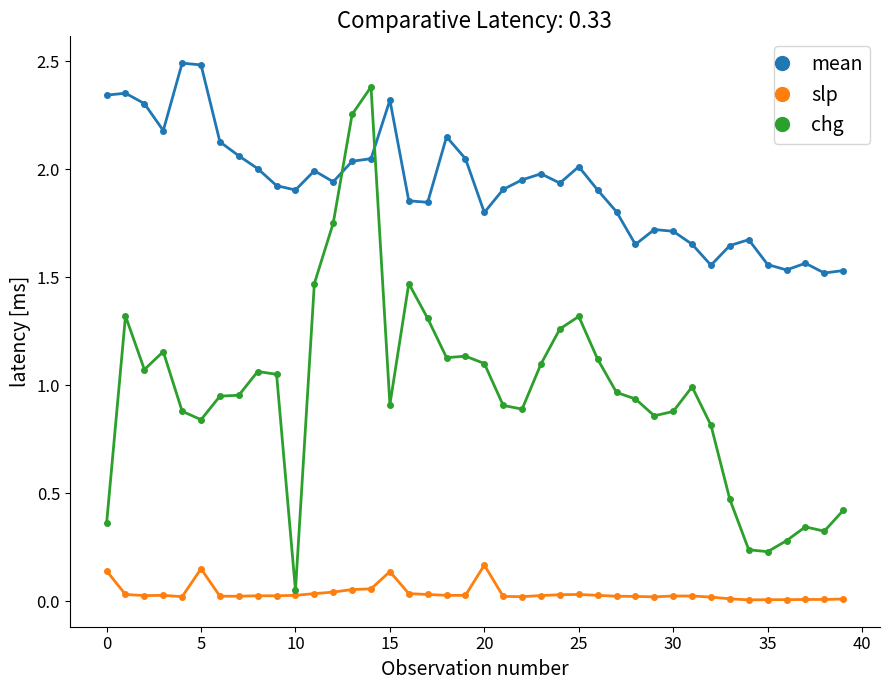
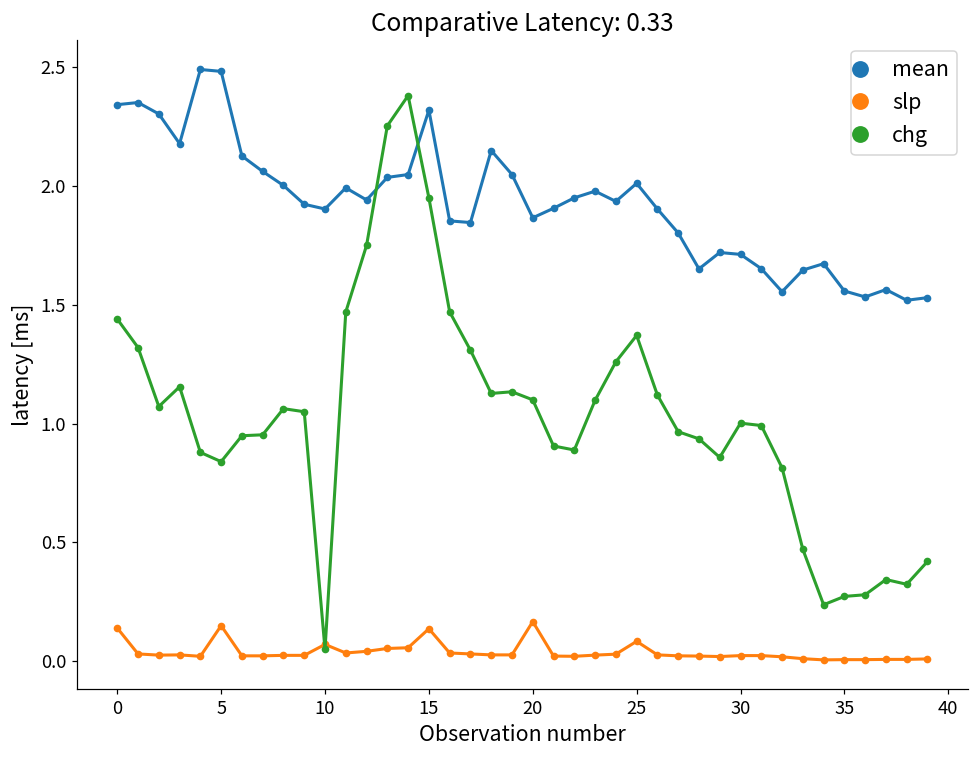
chg, 0: 0.36 -> 1.44
slp, 10: 0.03 -> 0.07
chg, 15: 0.91 -> 1.95
mean, 20: 1.80 -> 1.87
slp, 25: 0.03 -> 0.08
chg, 25: 1.32 -> 1.37
chg, 30: 0.88 -> 1.00
chg, 35: 0.23 -> 0.27
